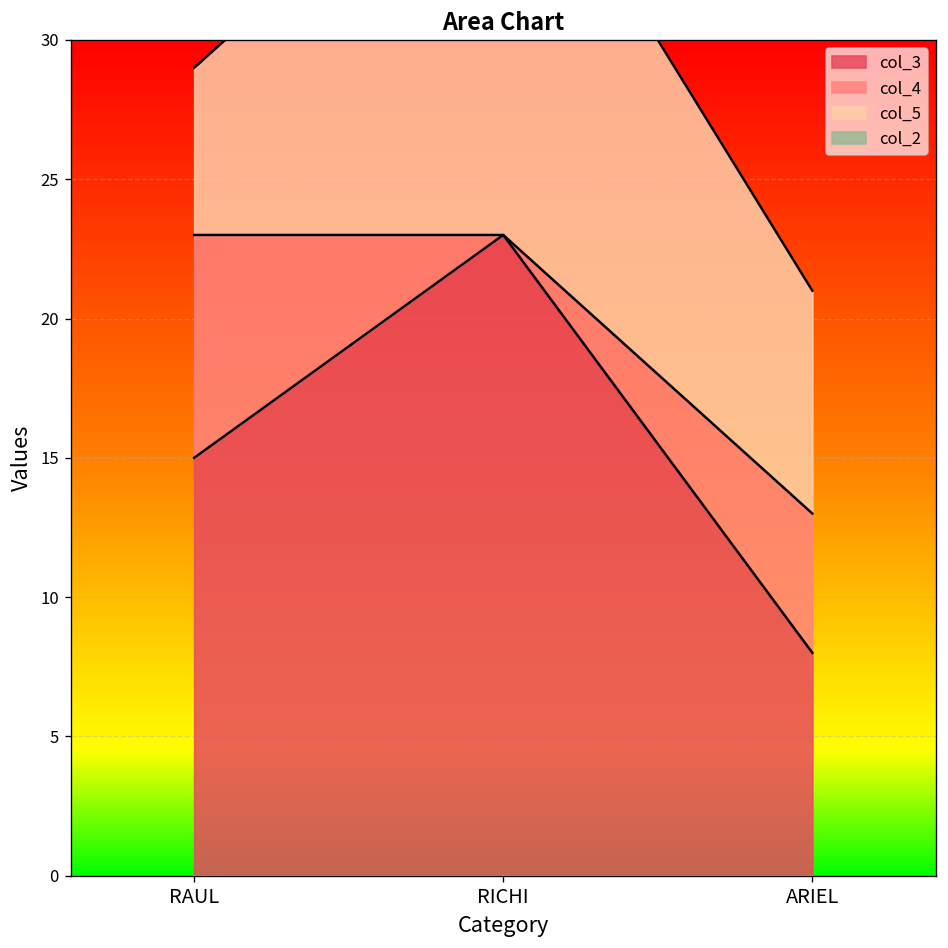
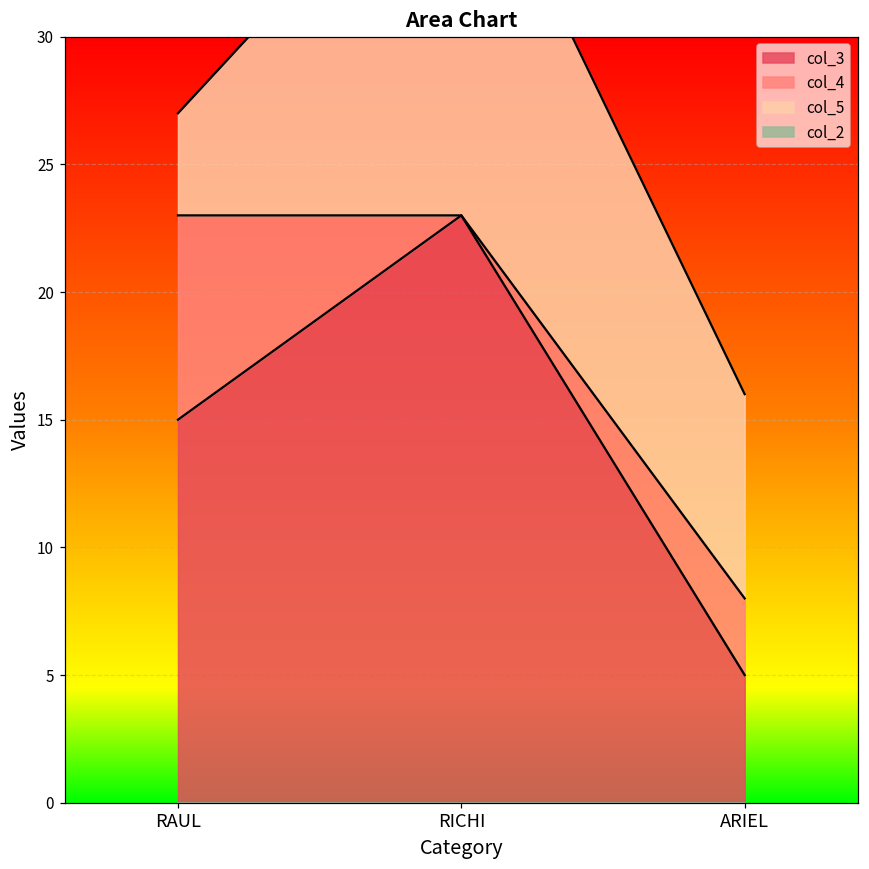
col_5, RAUL: 6 -> 4
col_3, ARIEL: 8 -> 5
col_4, ARIEL: 5 -> 3
